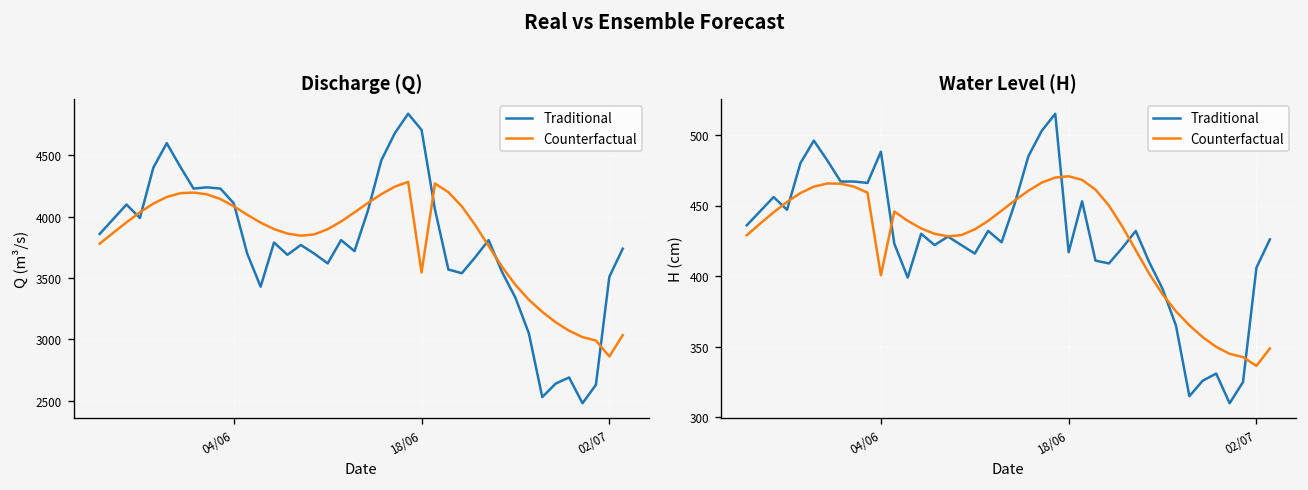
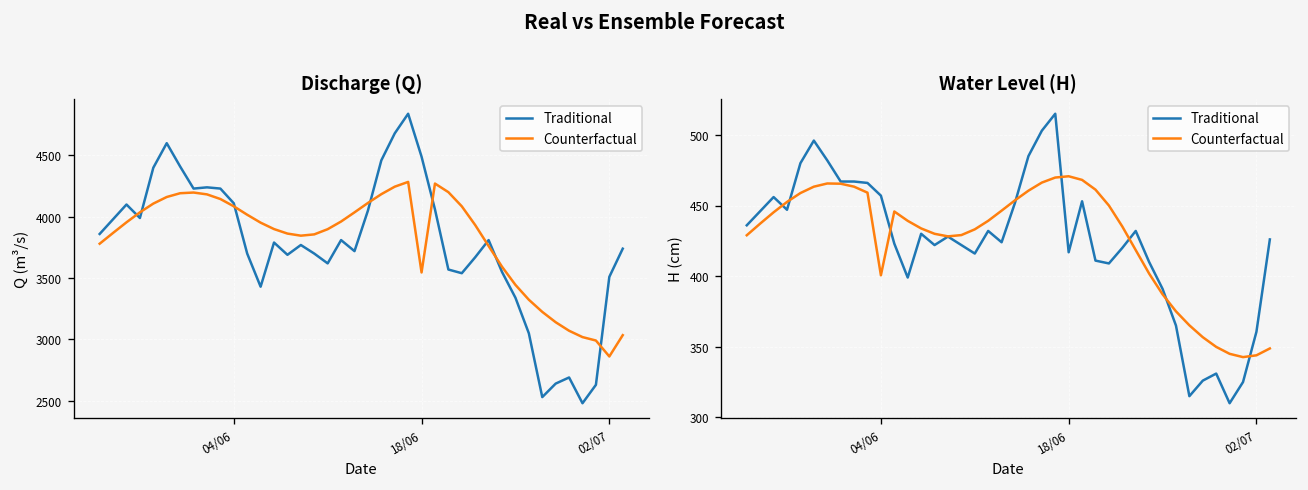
Discharge (Q), Traditional, 18/06: 4710 -> 4490
Water Level (H), Traditional, 04/06: 488 -> 457
Water Level (H), Traditional, 02/07: 406 -> 361
Water Level (H), Counterfactual, 02/07: 336 -> 344
